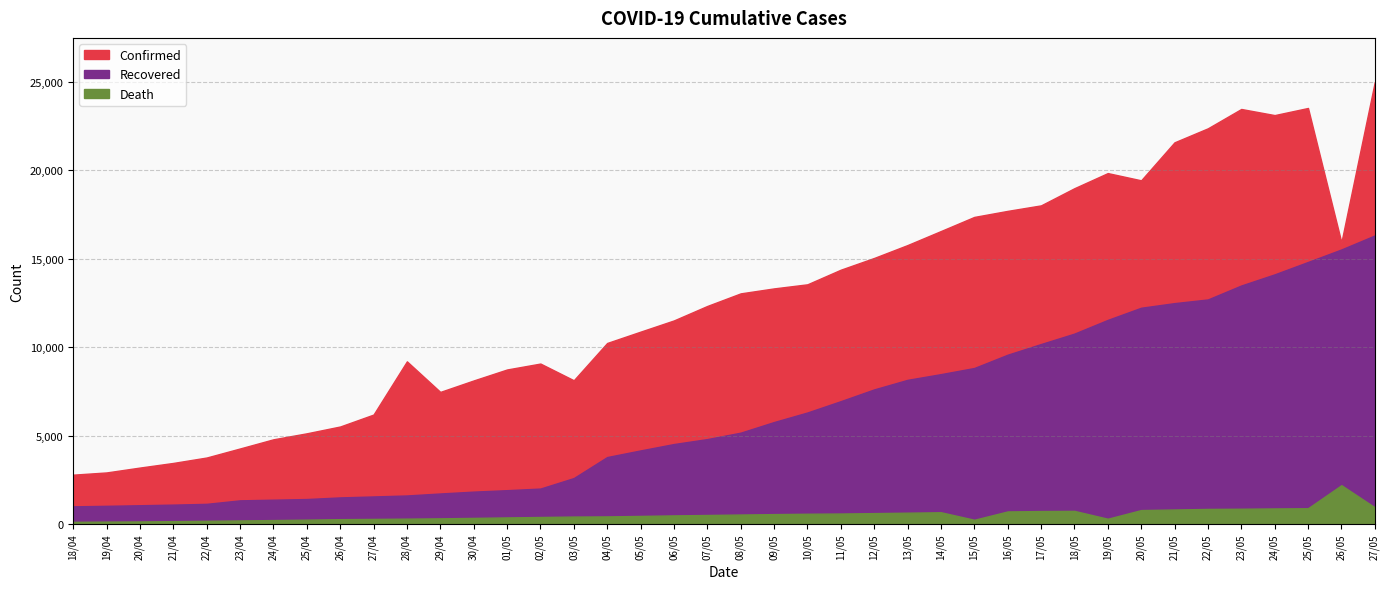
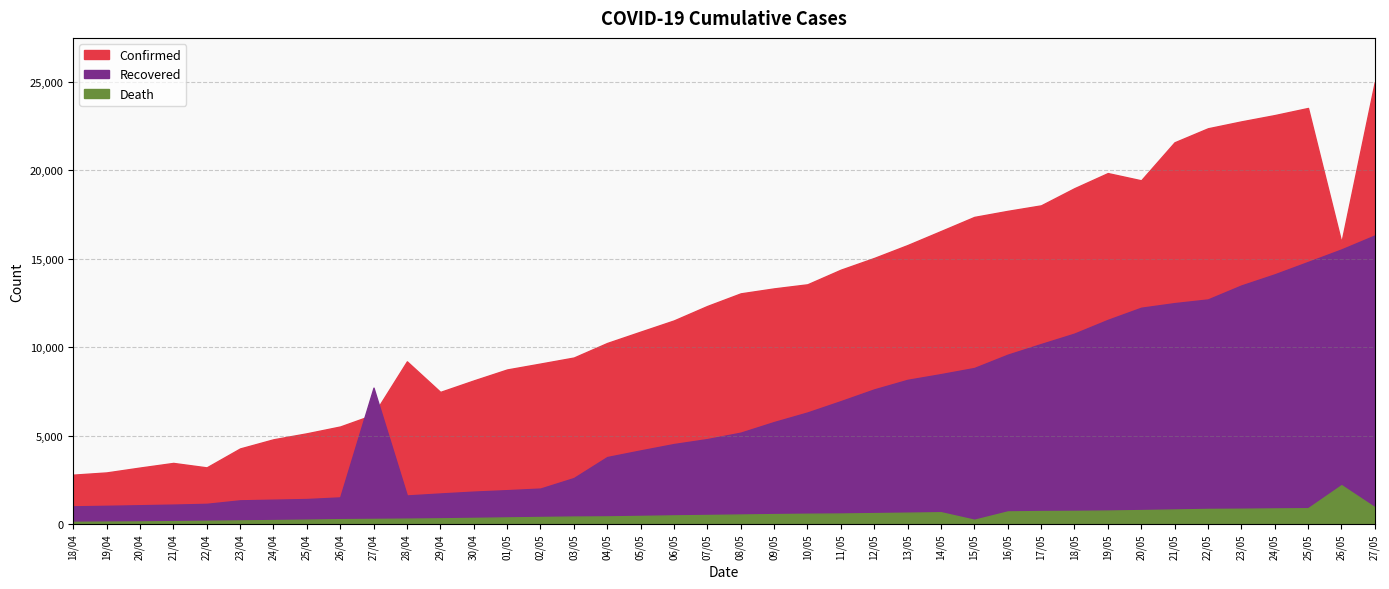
Confirmed, 22/04: 3,800 -> 3,200
Recovered, 27/04: 1,600 -> 7,700
Confirmed, 03/05: 8,100 -> 9,400
Death, 19/05: 300 -> 800
Confirmed, 23/05: 23,500 -> 22,800
